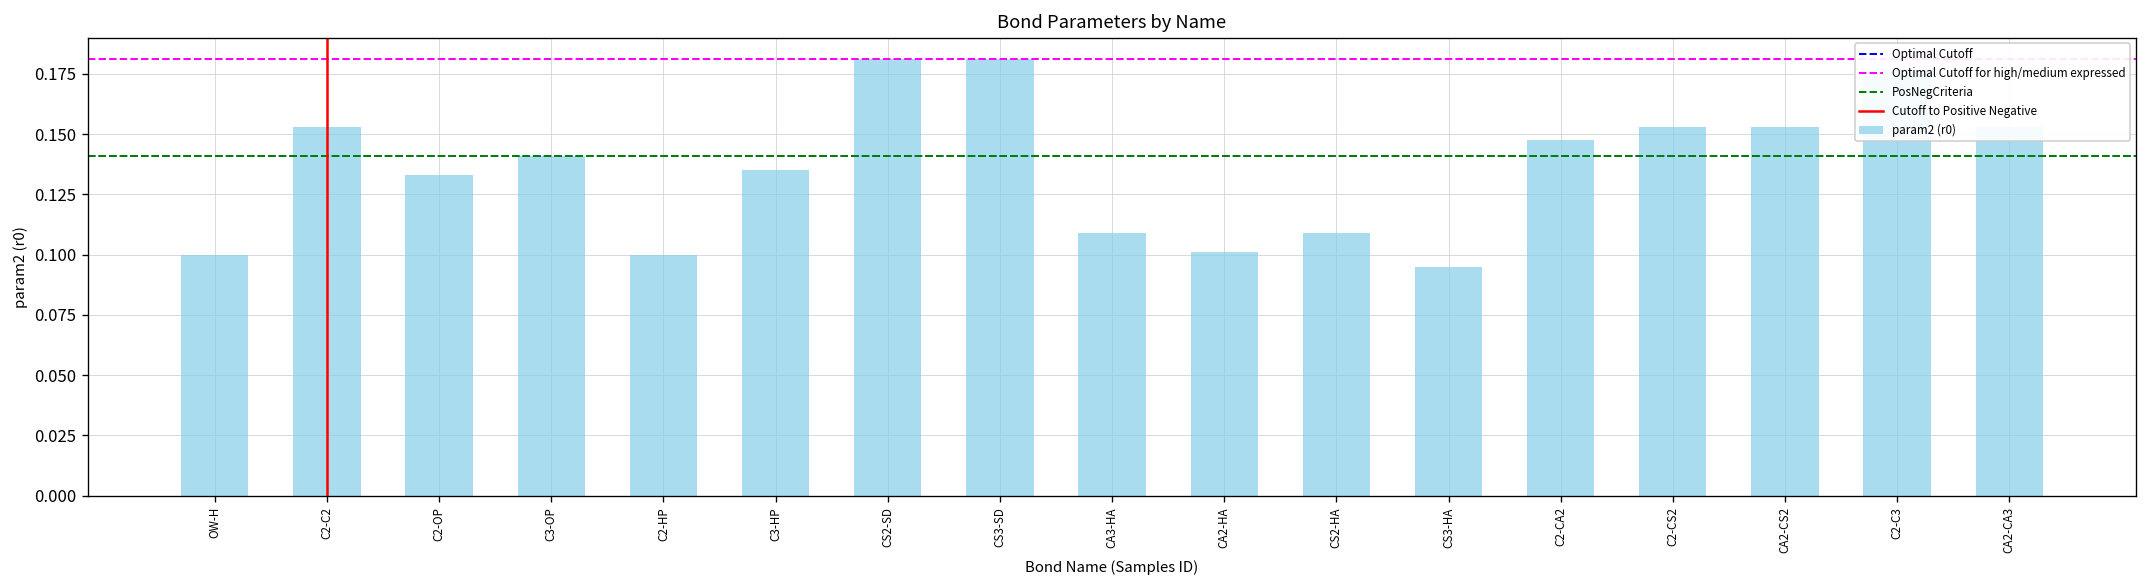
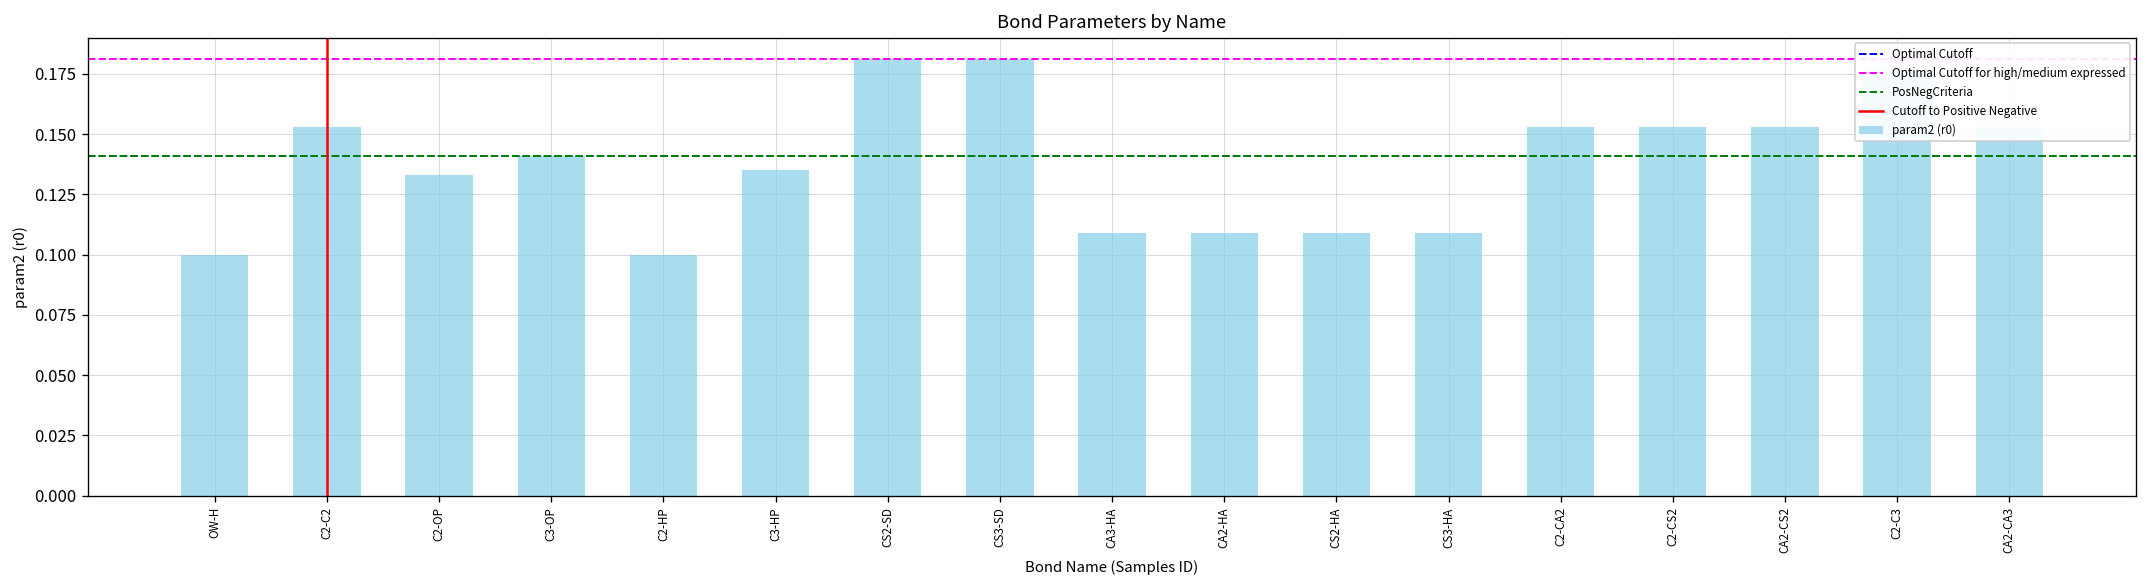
CA2-HA: 0.101 -> 0.109
CS3-HA: 0.095 -> 0.109
C2-CA2: 0.147 -> 0.153
